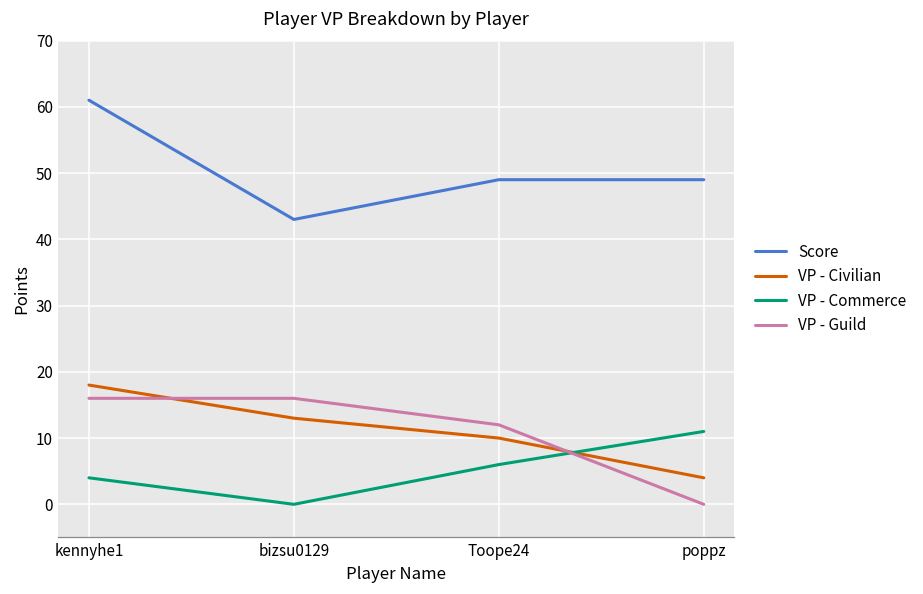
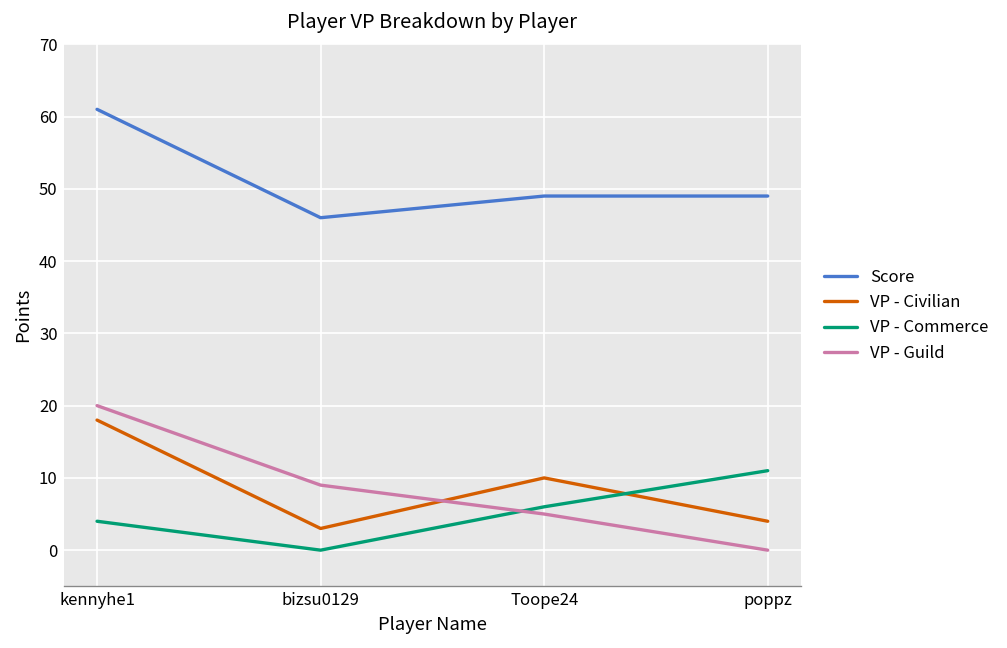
VP - Guild, kennyhe1: 16 -> 20
Score, bizsu0129: 43 -> 46
VP - Civilian, bizsu0129: 13 -> 3
VP - Guild, bizsu0129: 16 -> 9
VP - Guild, Toope24: 12 -> 5
